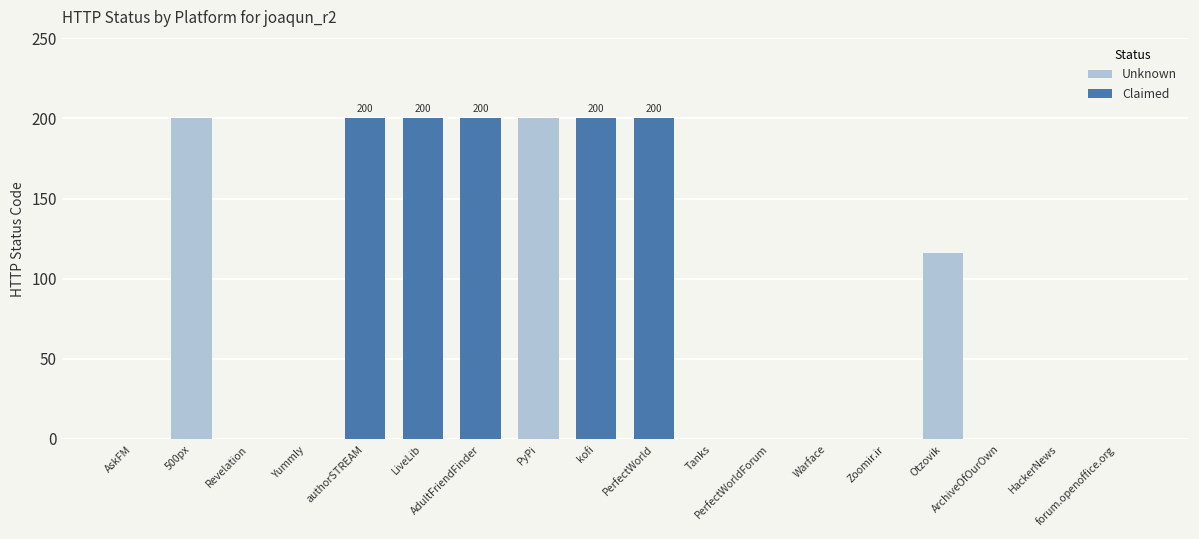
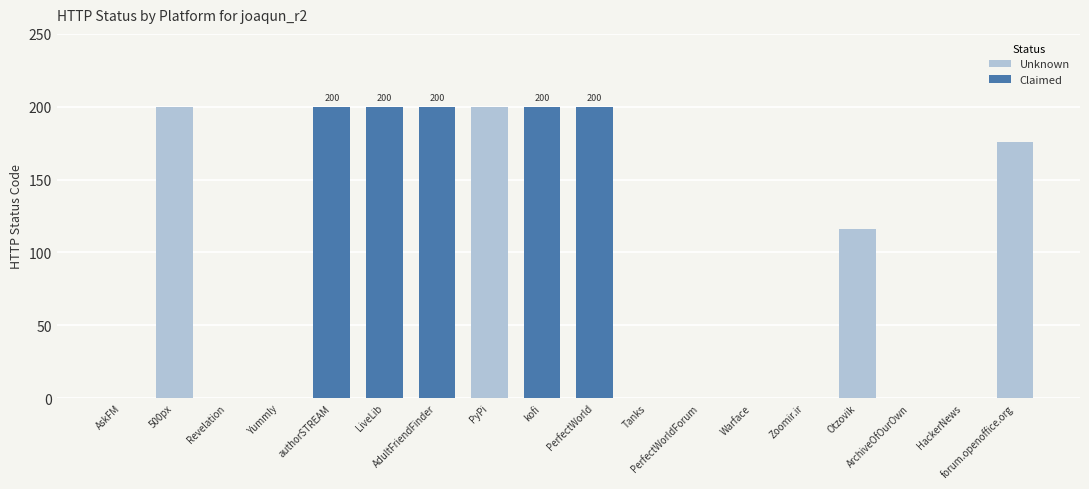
Unknown, forum.openoffice.org: 0 -> 176
